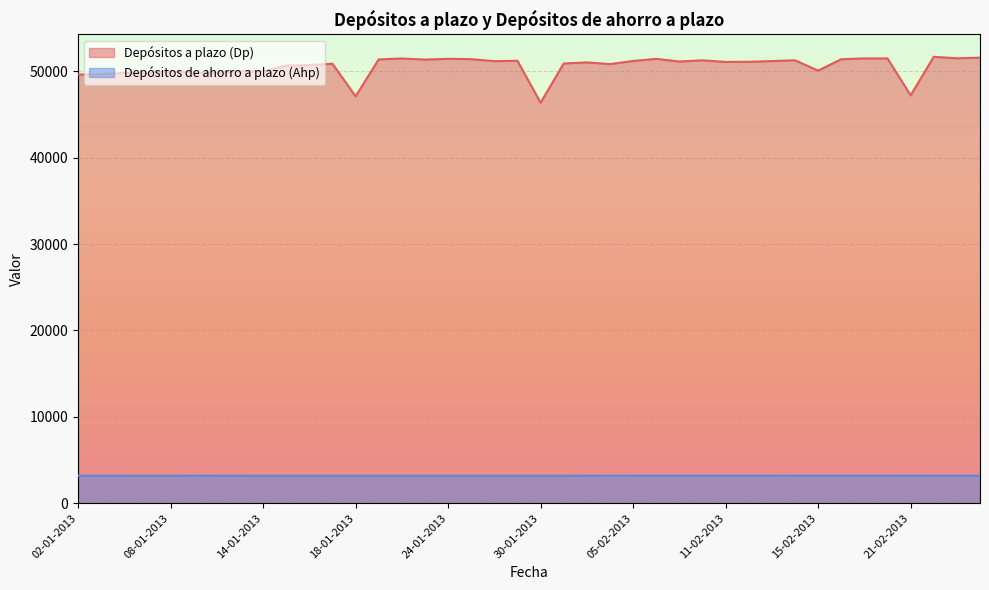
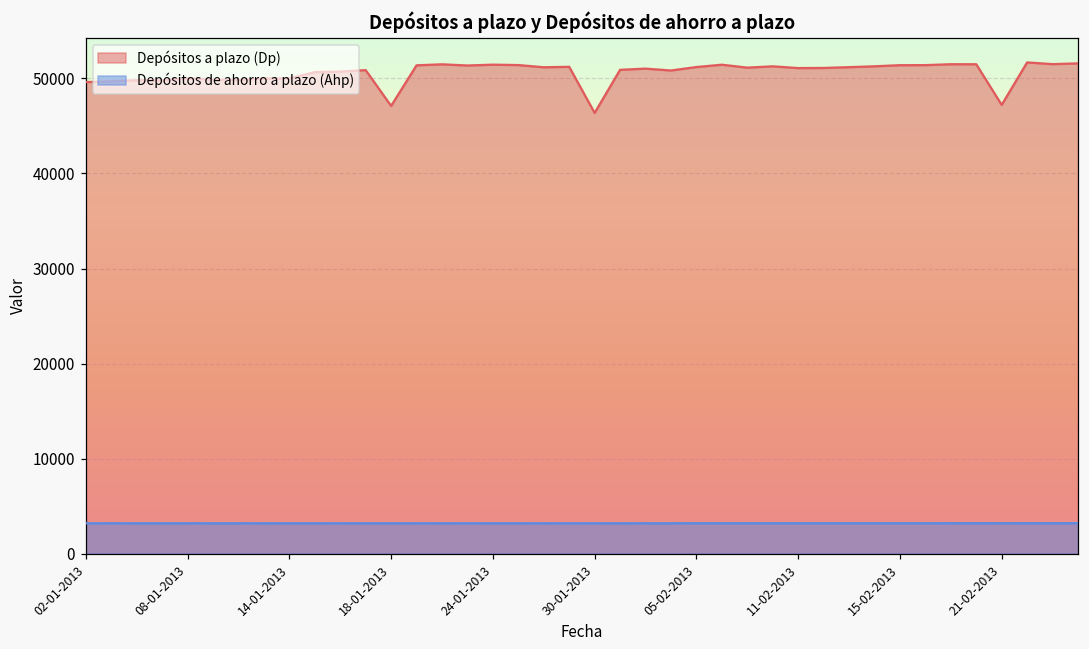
Depósitos a plazo (Dp), 15-02-2013: 50000 -> 51000
